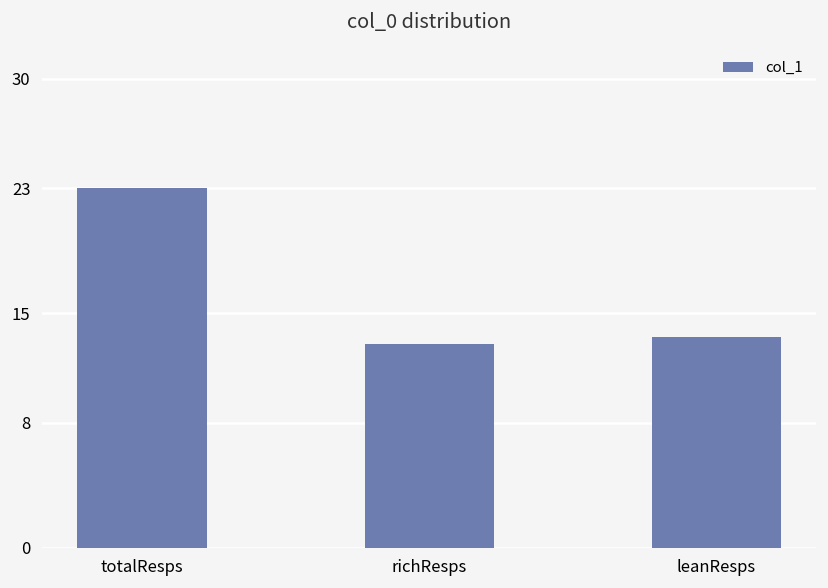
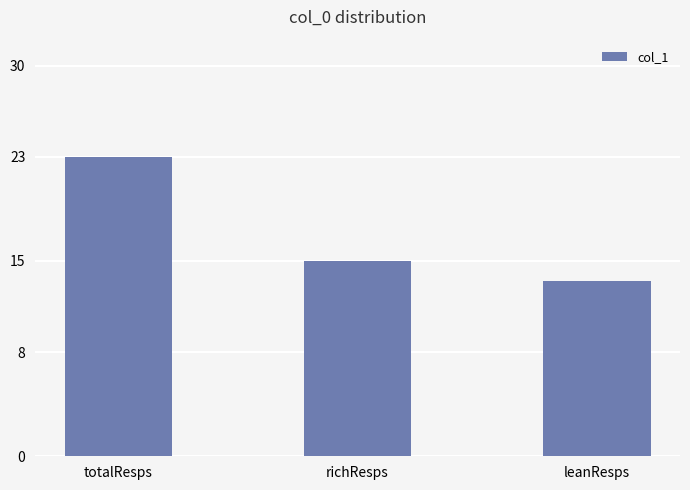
richResps: 13 -> 15
